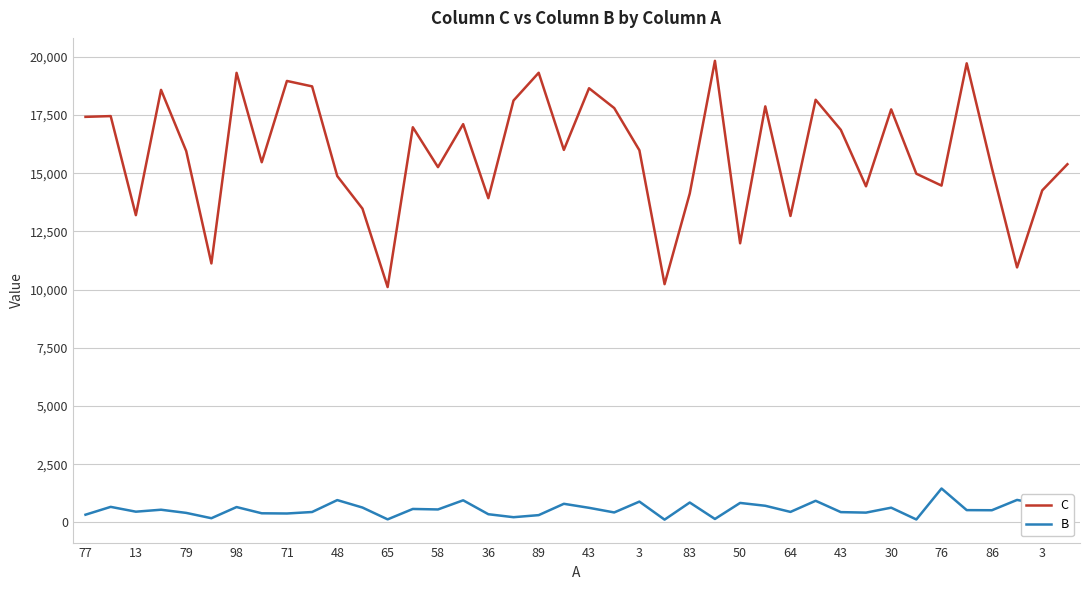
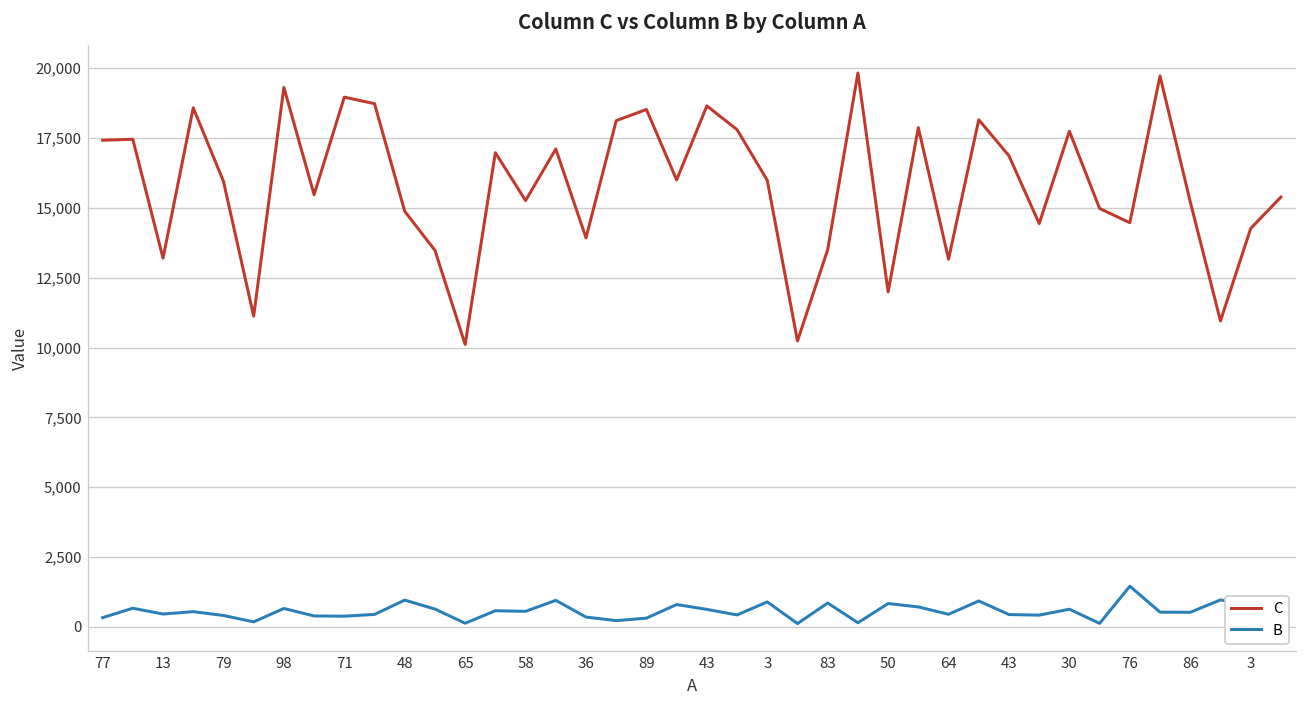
C, 89: 19,300 -> 18,500
C, 83: 14,100 -> 13,500
